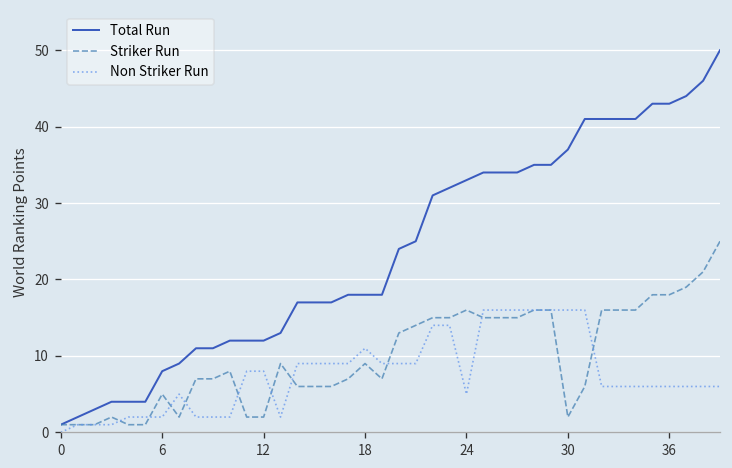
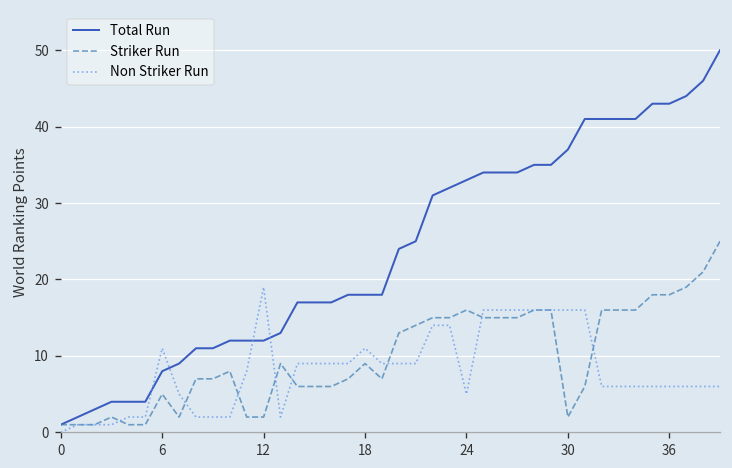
Non Striker Run, 6: 2 -> 11
Non Striker Run, 12: 8 -> 19
